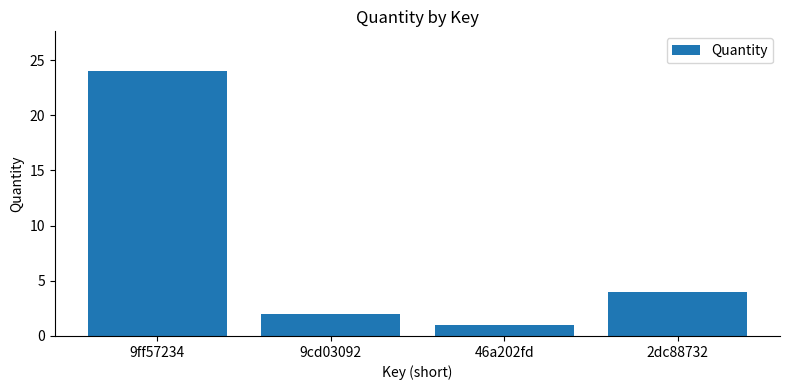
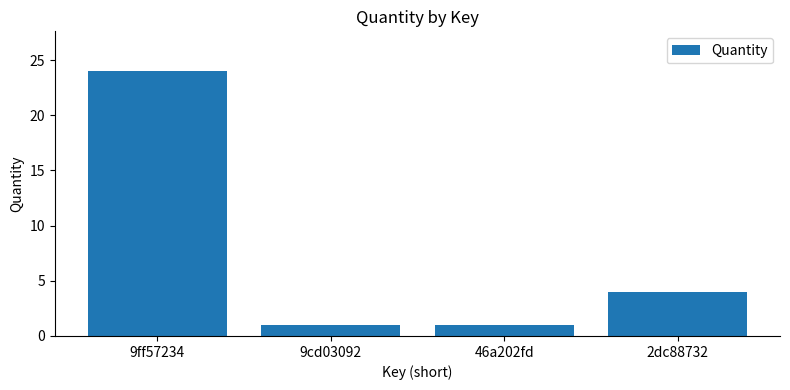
9cd03092: 2 -> 1
